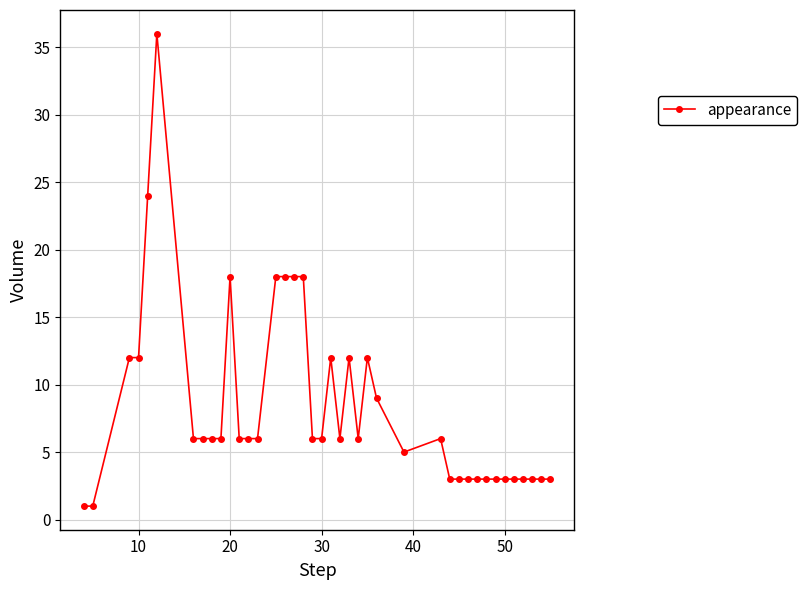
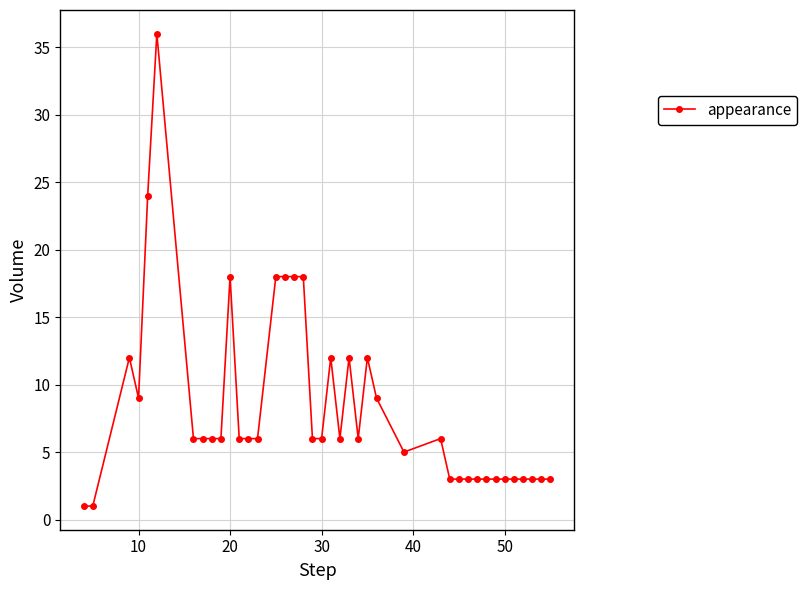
10: 12 -> 9
